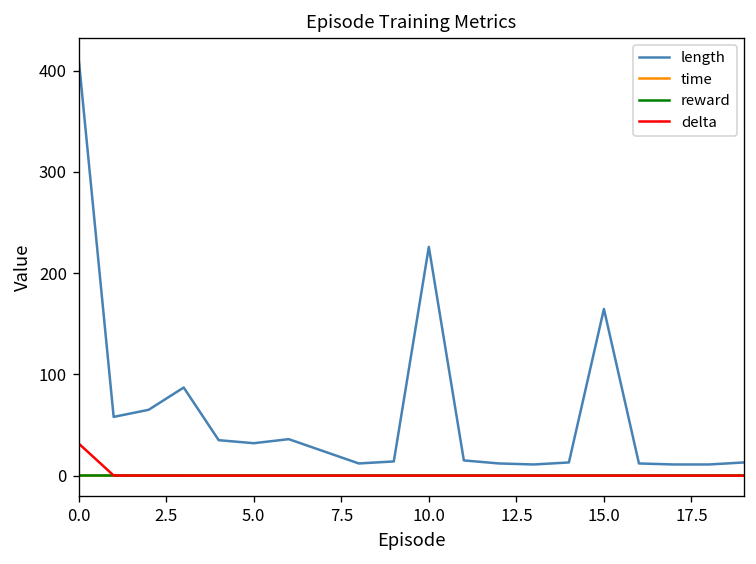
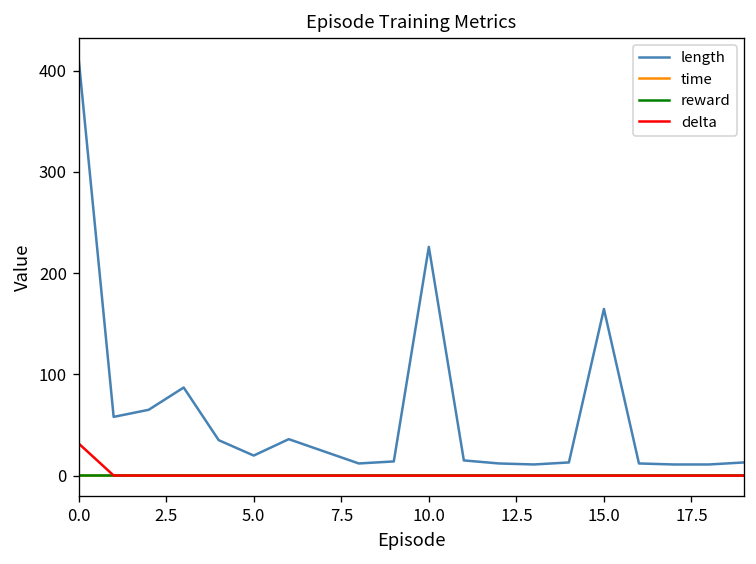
length, 5.0: 30 -> 20
